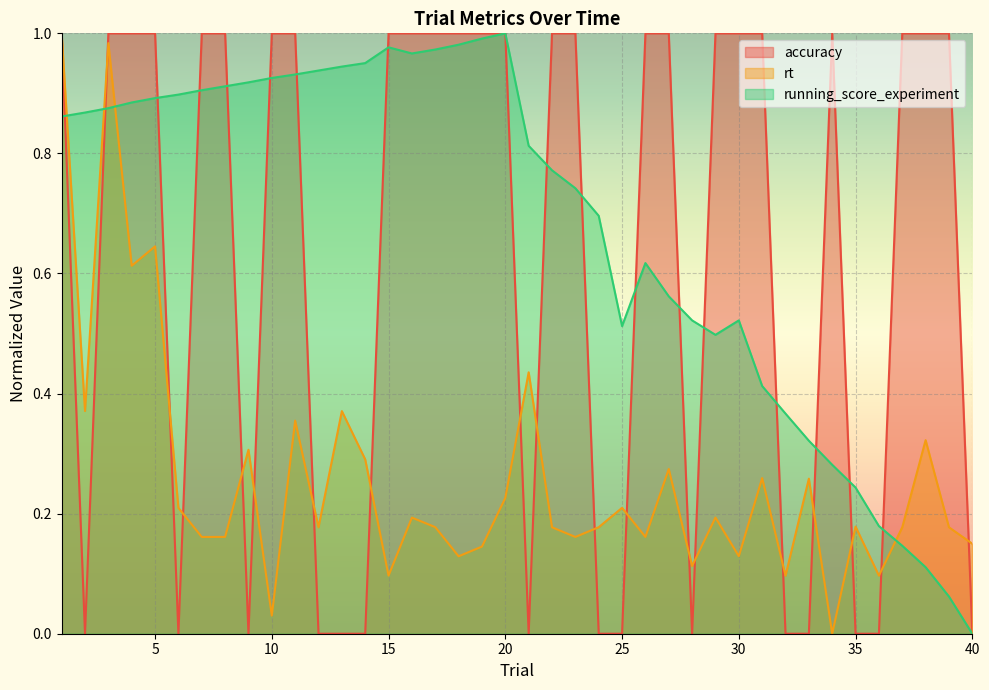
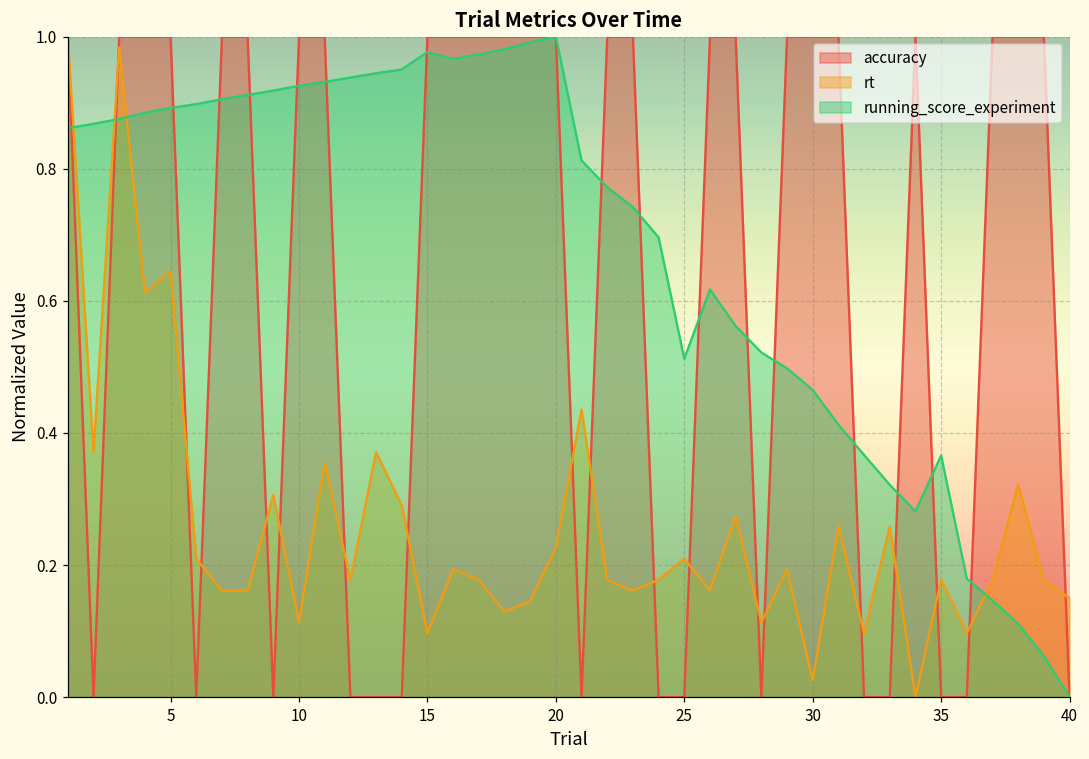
rt, 10: 0.03 -> 0.11
rt, 30: 0.13 -> 0.03
running_score_experiment, 30: 0.52 -> 0.47
running_score_experiment, 35: 0.24 -> 0.37
